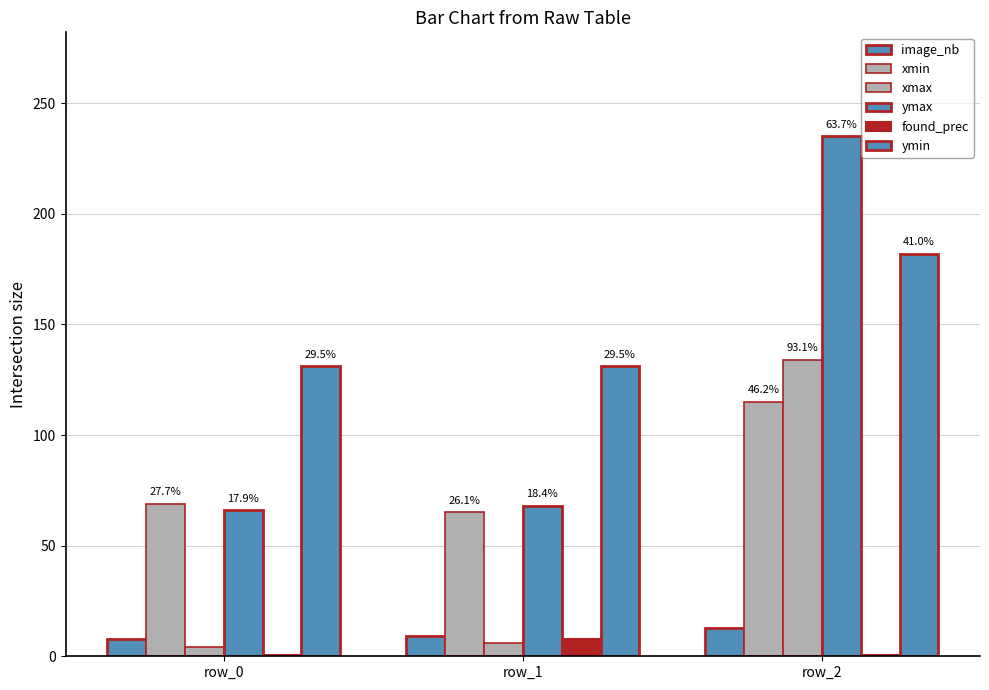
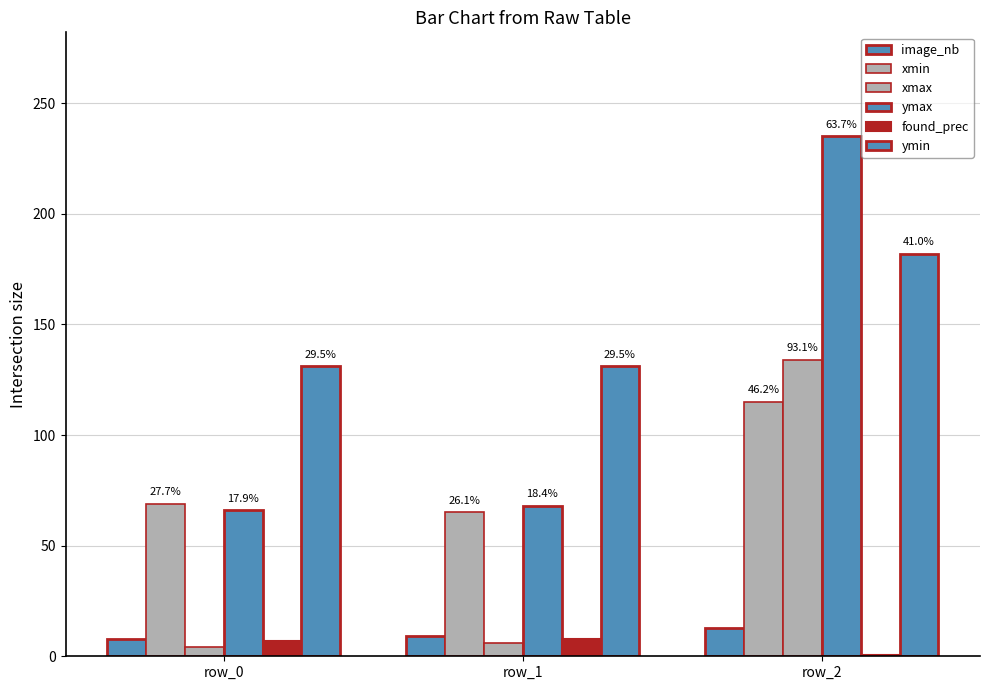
found_prec, row_0: 0 -> 7
